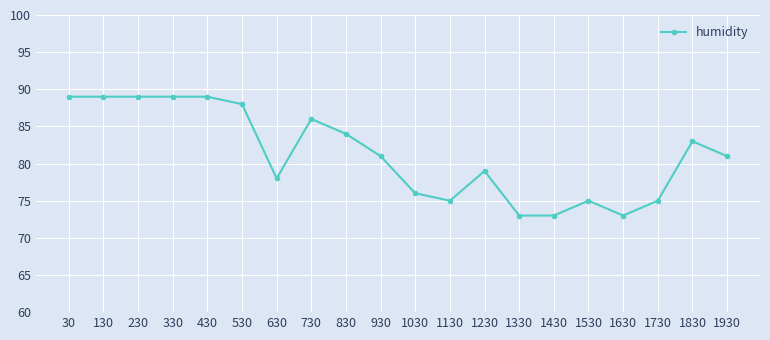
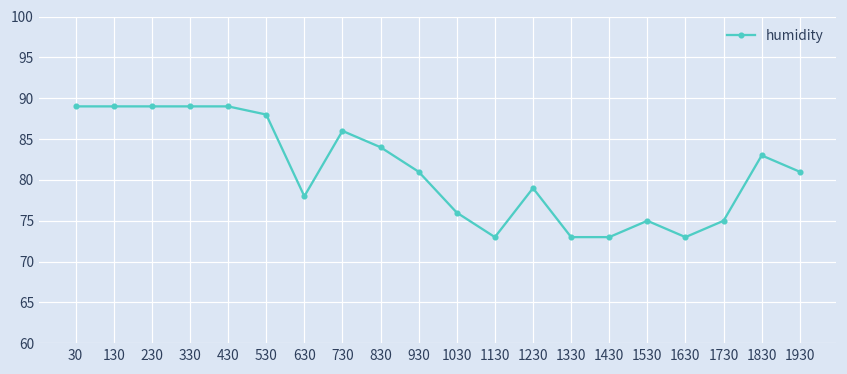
1130: 75 -> 73
